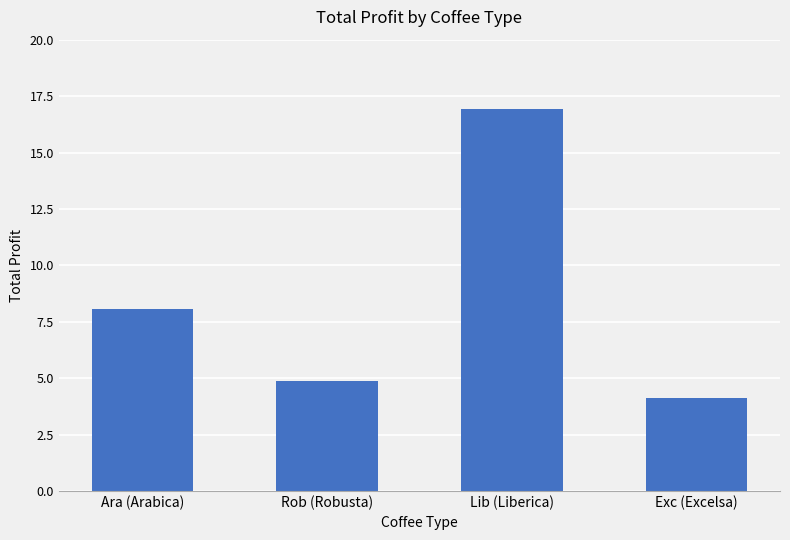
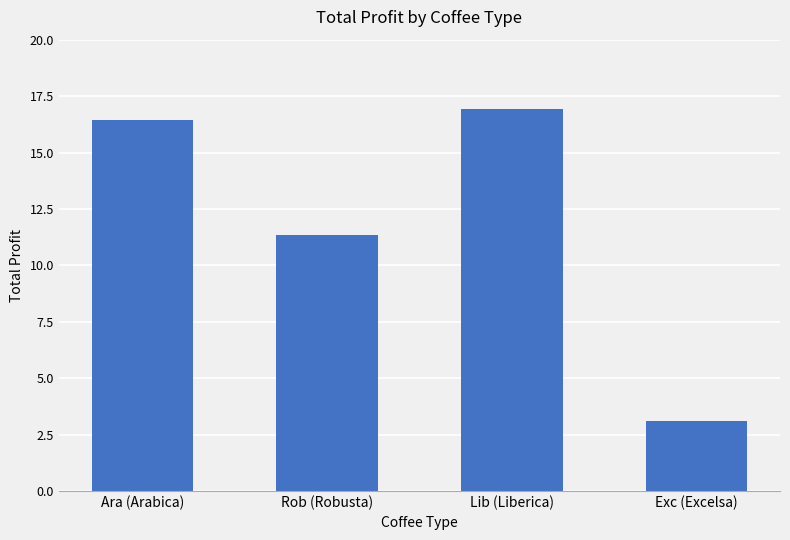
Ara (Arabica): 8.0 -> 16.5
Rob (Robusta): 4.9 -> 11.3
Exc (Excelsa): 4.1 -> 3.1
